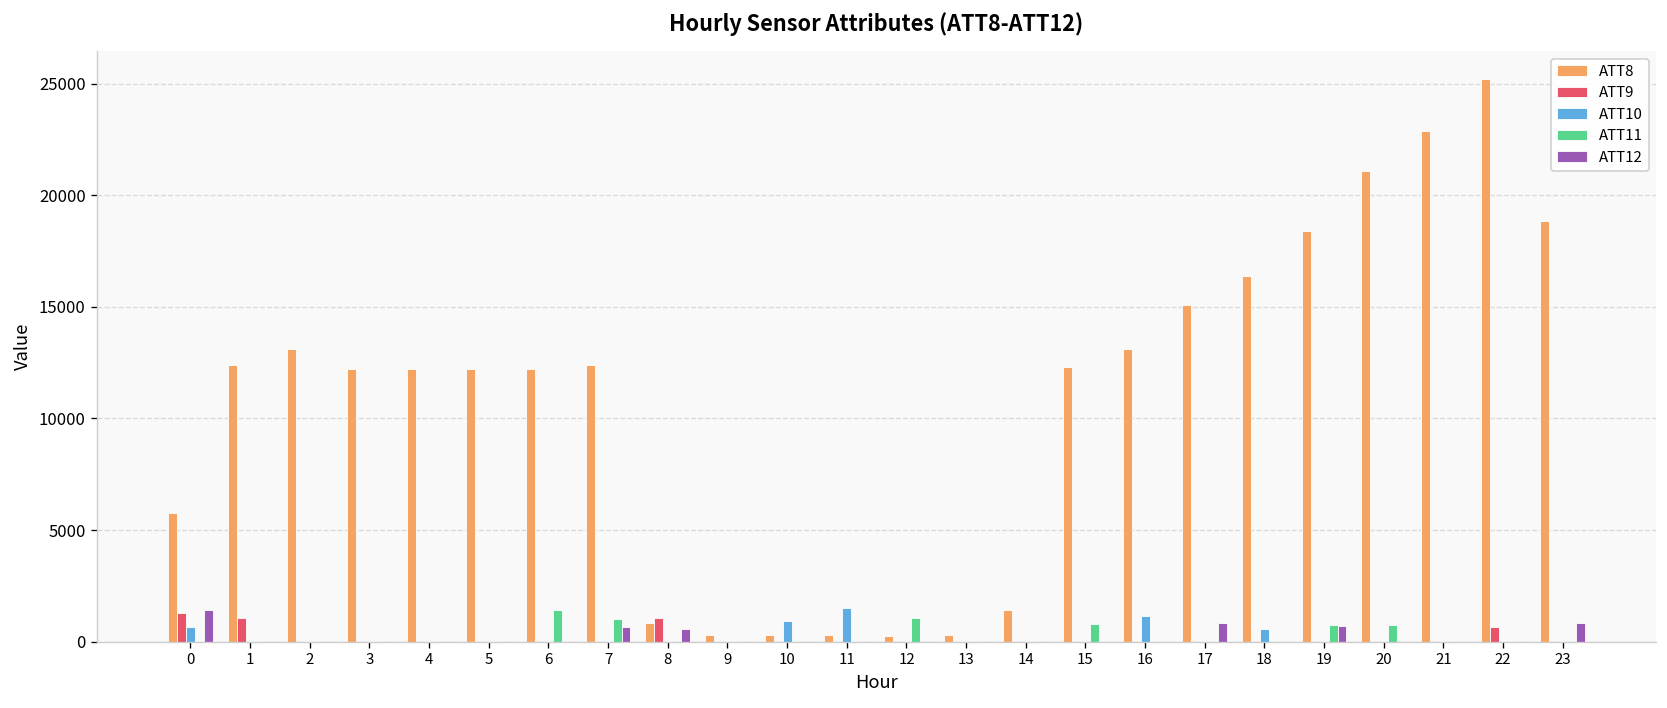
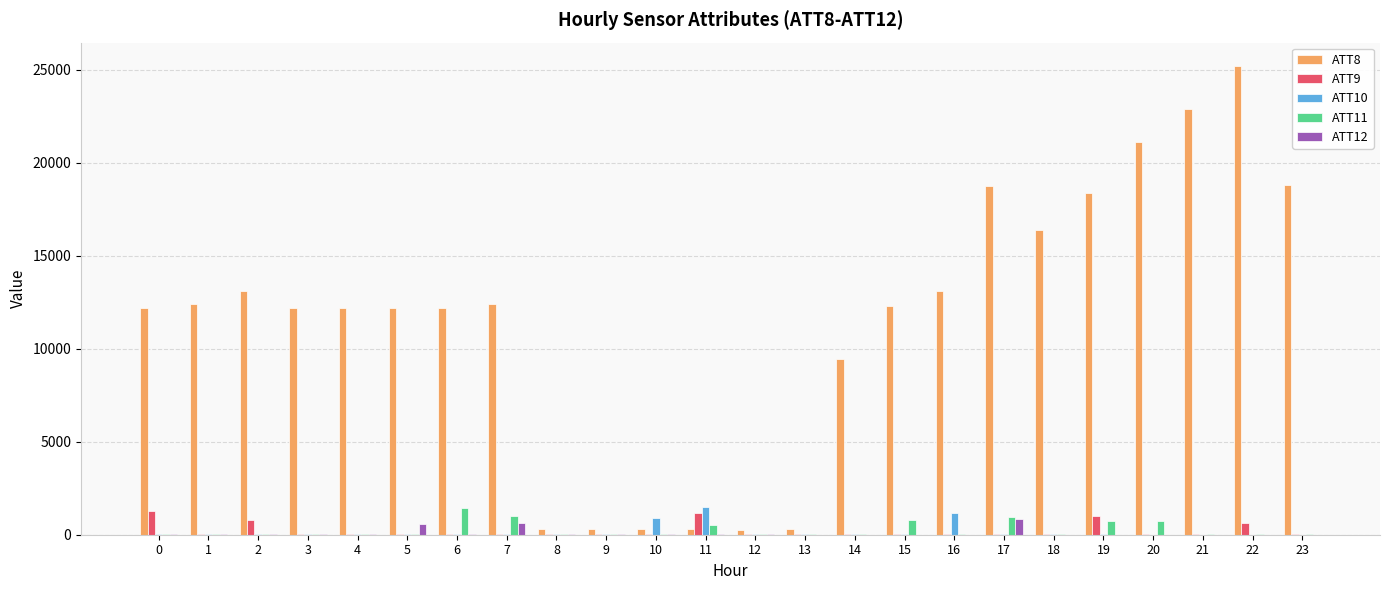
ATT8, 0: 5800 -> 12200
ATT10, 0: 600 -> 0
ATT12, 0: 1400 -> 0
ATT9, 1: 1100 -> 0
ATT9, 2: 0 -> 800
ATT12, 5: 0 -> 600
ATT8, 8: 800 -> 300
ATT9, 8: 1100 -> 0
ATT12, 8: 600 -> 0
ATT9, 11: 0 -> 1200
ATT11, 11: 0 -> 500
ATT11, 12: 1100 -> 0
ATT8, 14: 1400 -> 9500
ATT8, 17: 15100 -> 18800
ATT11, 17: 0 -> 900
ATT10, 18: 600 -> 0
ATT9, 19: 0 -> 1000
ATT12, 19: 700 -> 0
ATT12, 23: 800 -> 0
